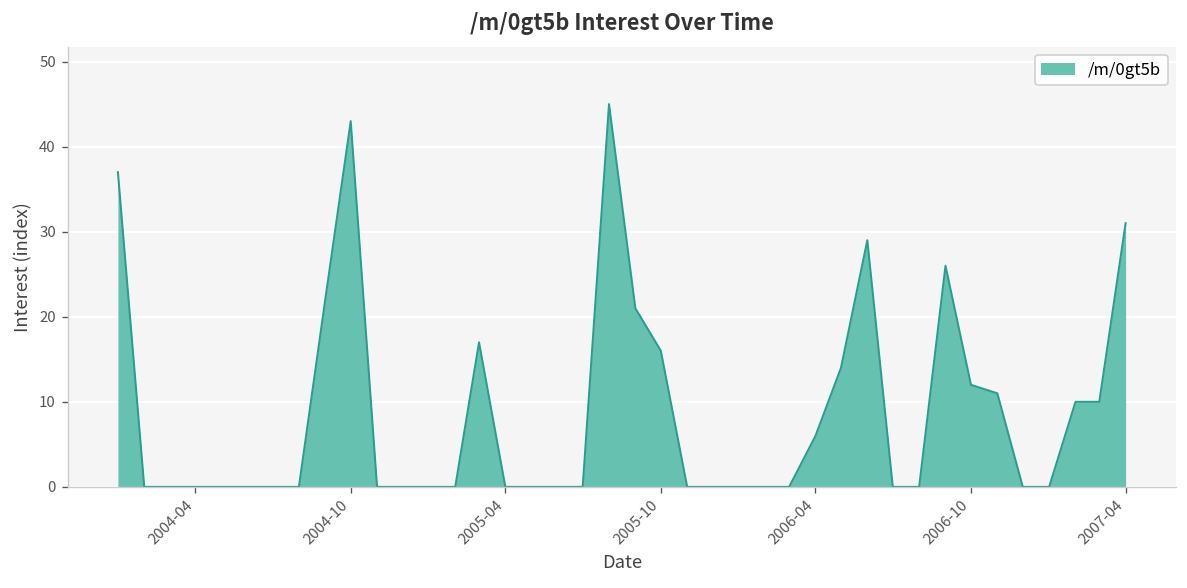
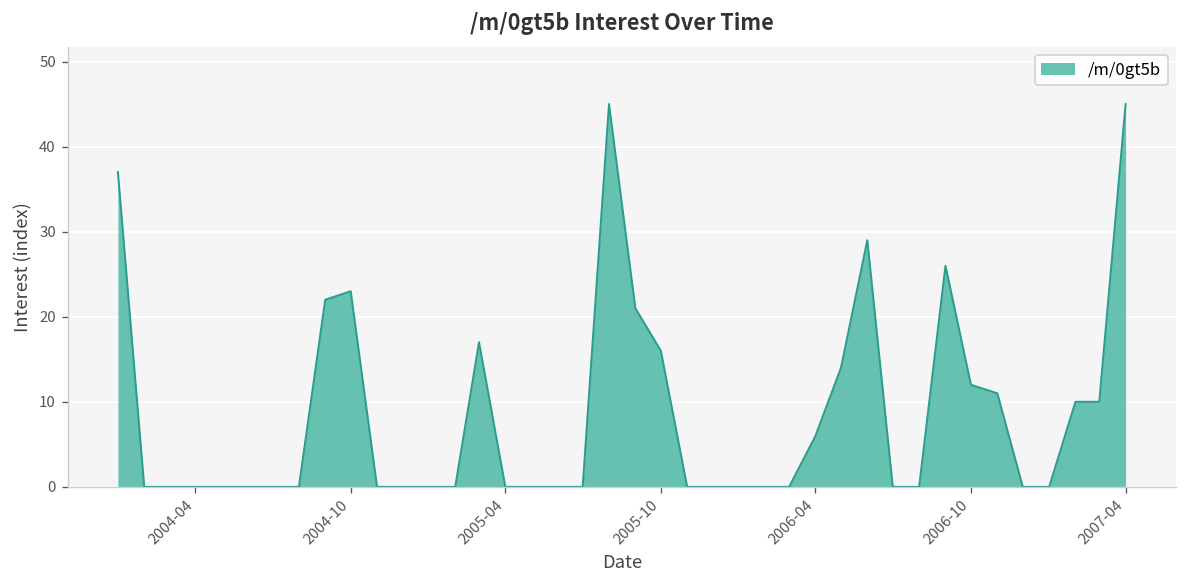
2004-10: 43 -> 23
2007-04: 31 -> 45
